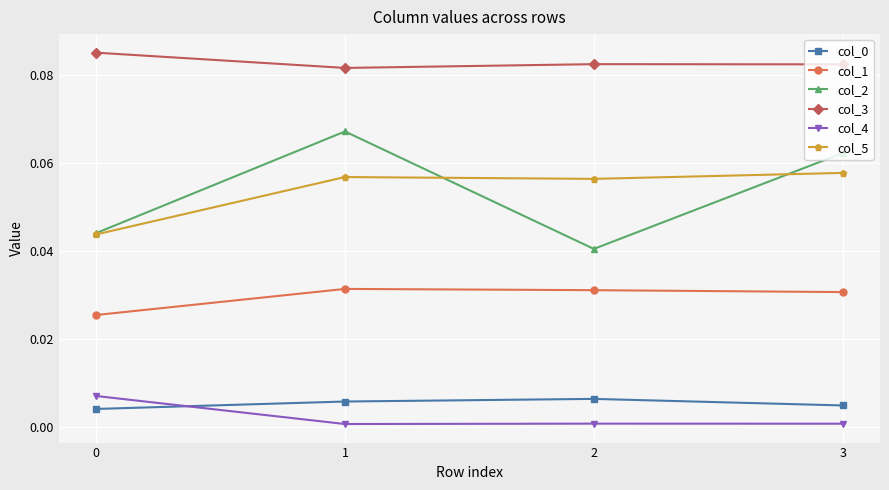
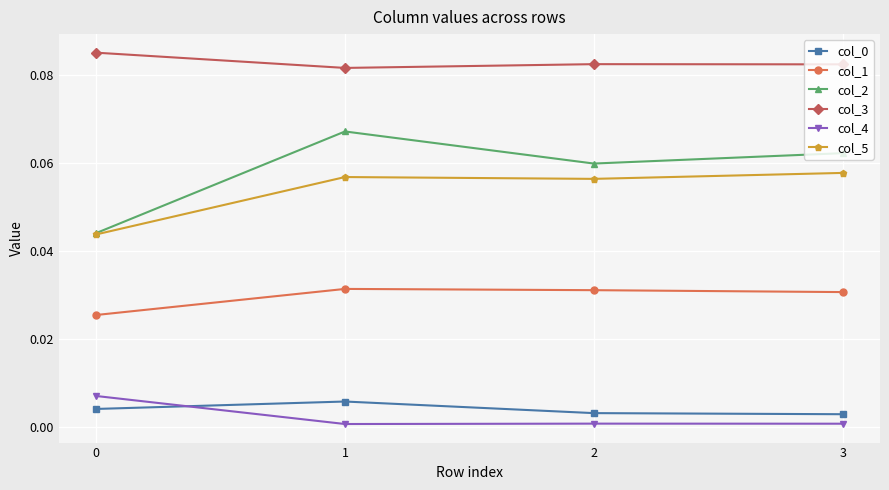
col_0, 2: 0.006 -> 0.003
col_2, 2: 0.040 -> 0.060
col_0, 3: 0.005 -> 0.003
